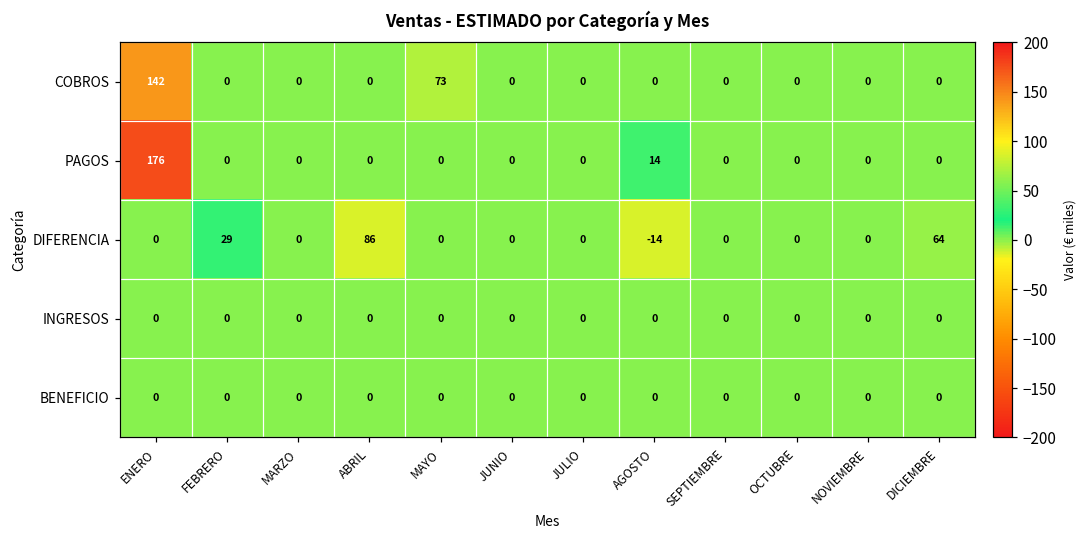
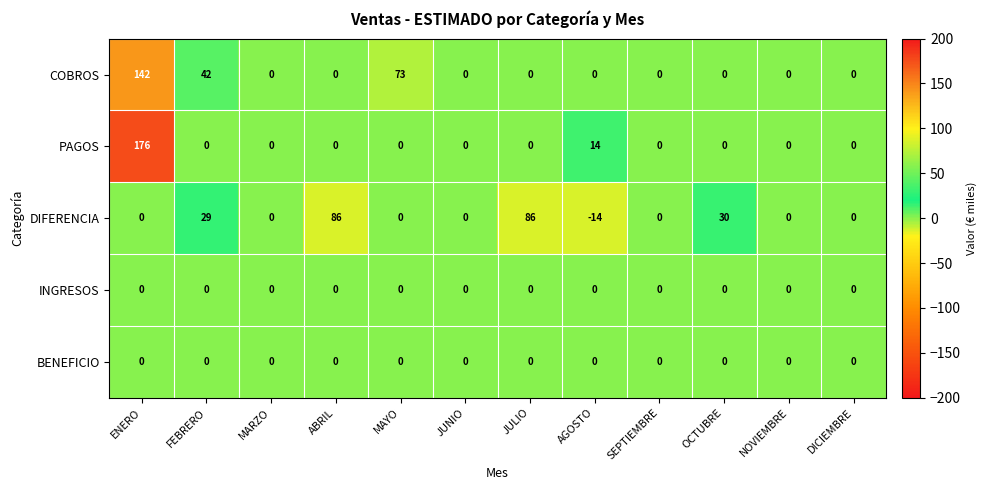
COBROS, FEBRERO: 0 -> 42
DIFERENCIA, JULIO: 0 -> 86
DIFERENCIA, OCTUBRE: 0 -> 30
DIFERENCIA, DICIEMBRE: 64 -> 0
